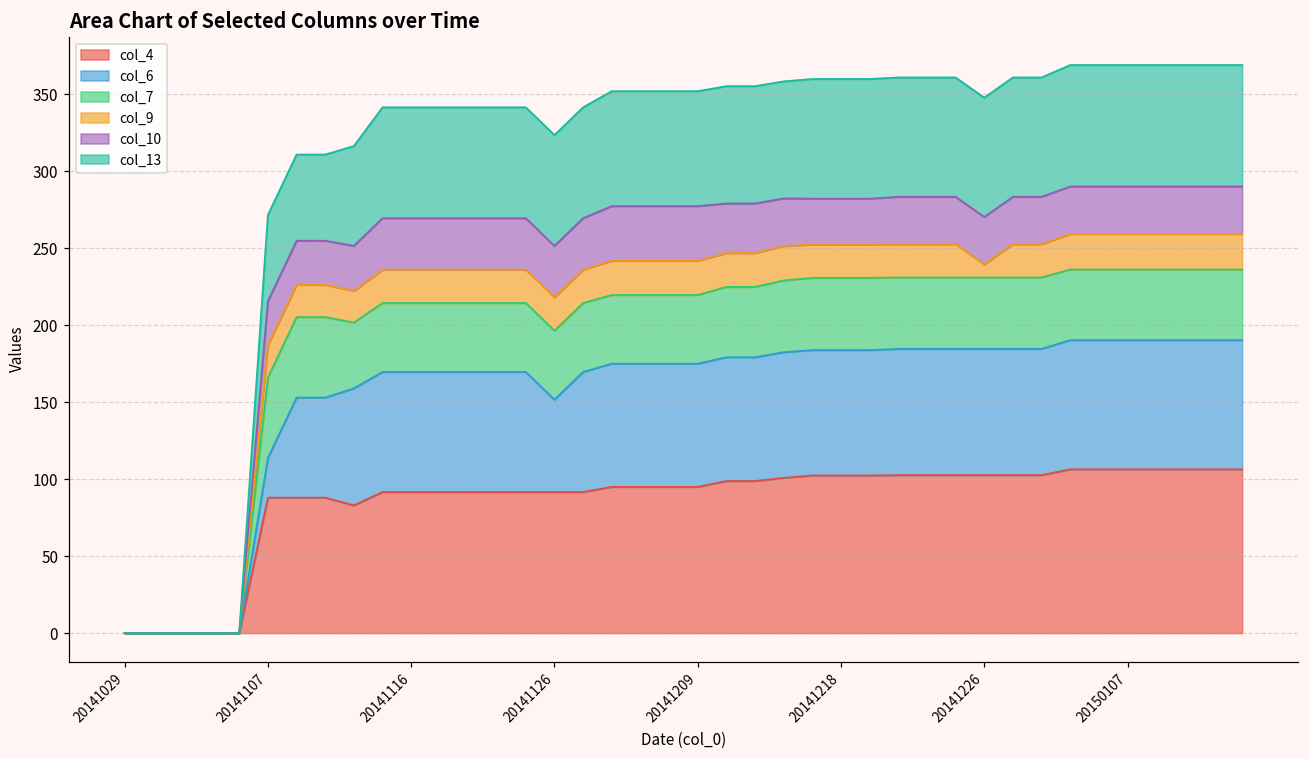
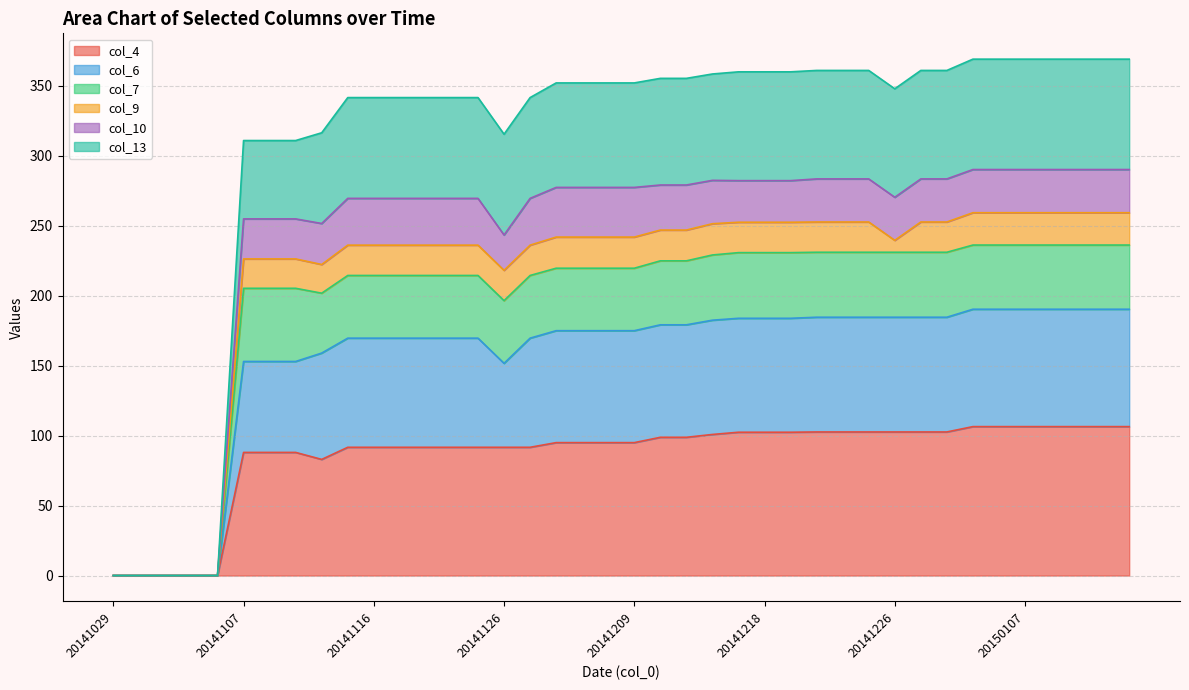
col_6, 20141107: 26 -> 65
col_10, 20141126: 33 -> 25
